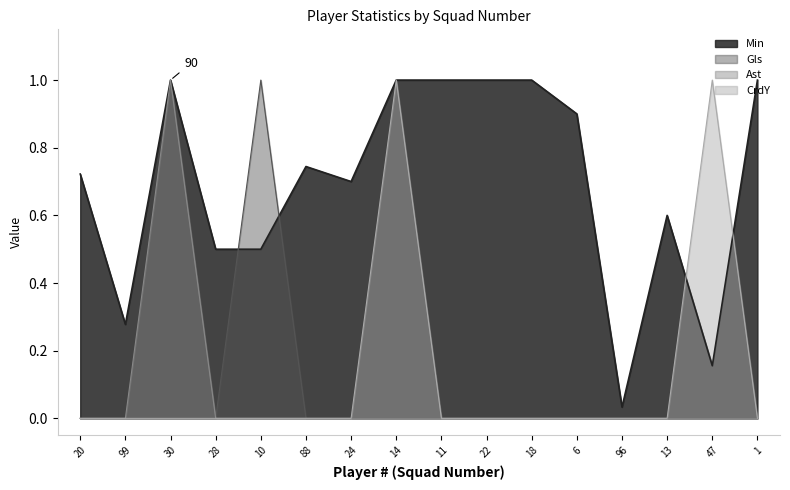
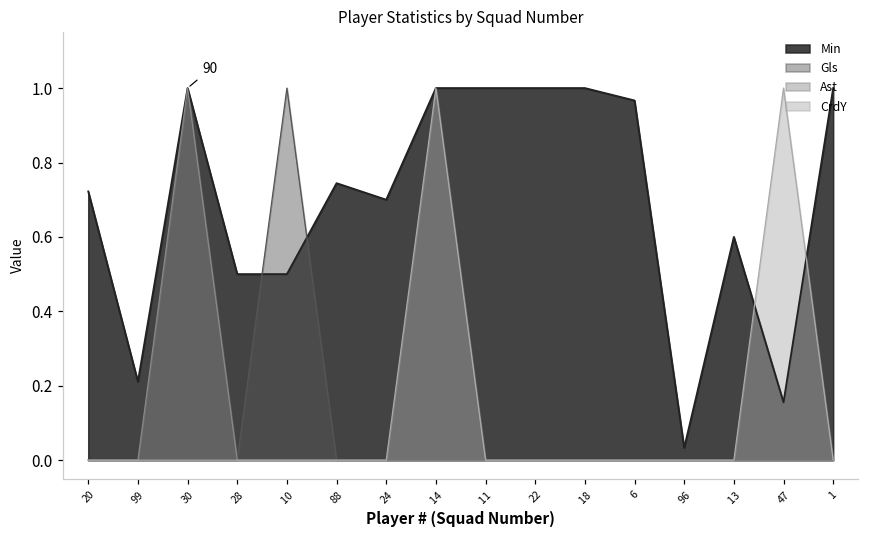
Min, 99: 0.28 -> 0.21
Min, 6: 0.90 -> 0.97
